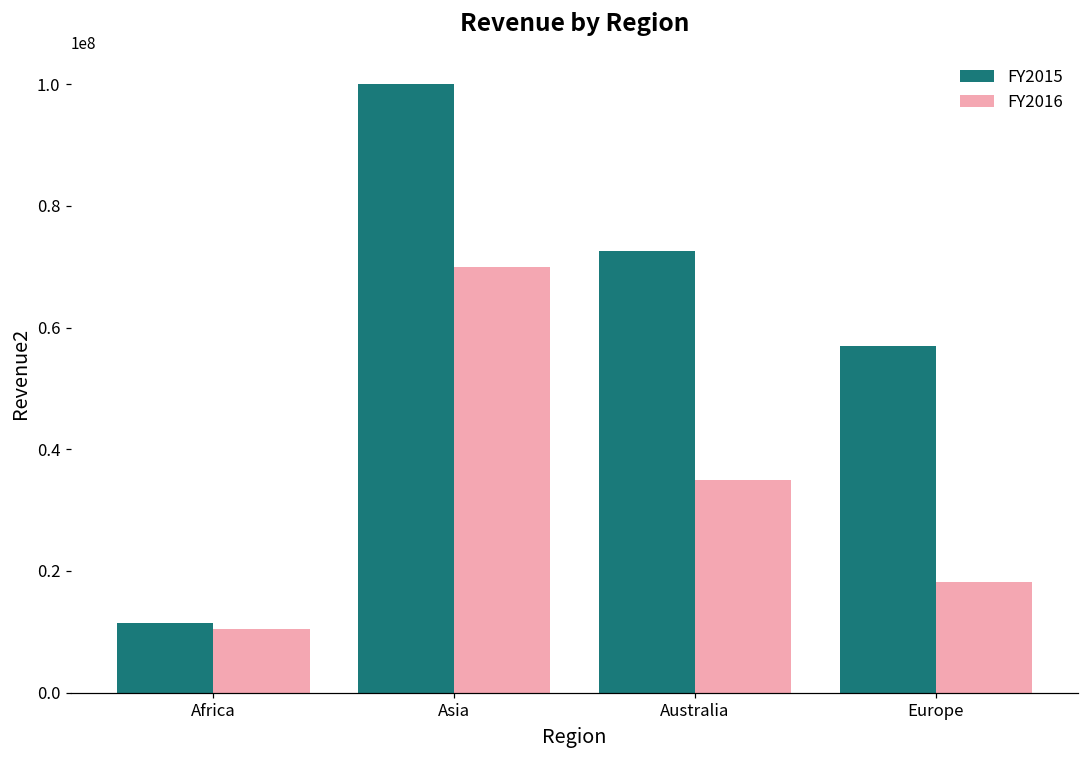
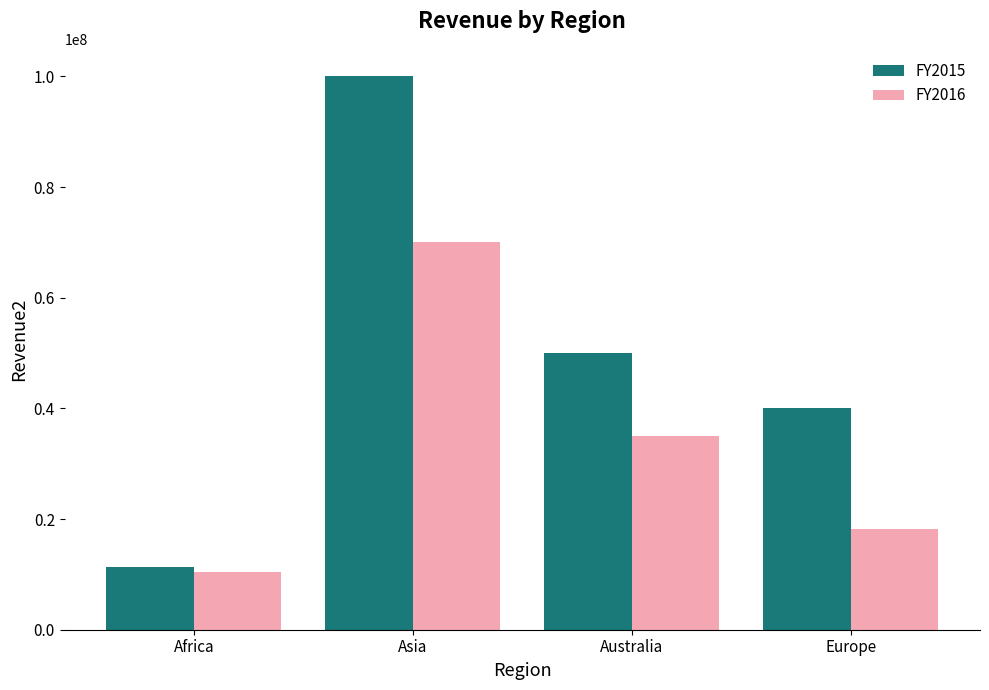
FY2015, Australia: 73000000 -> 50000000
FY2015, Europe: 57000000 -> 40000000
